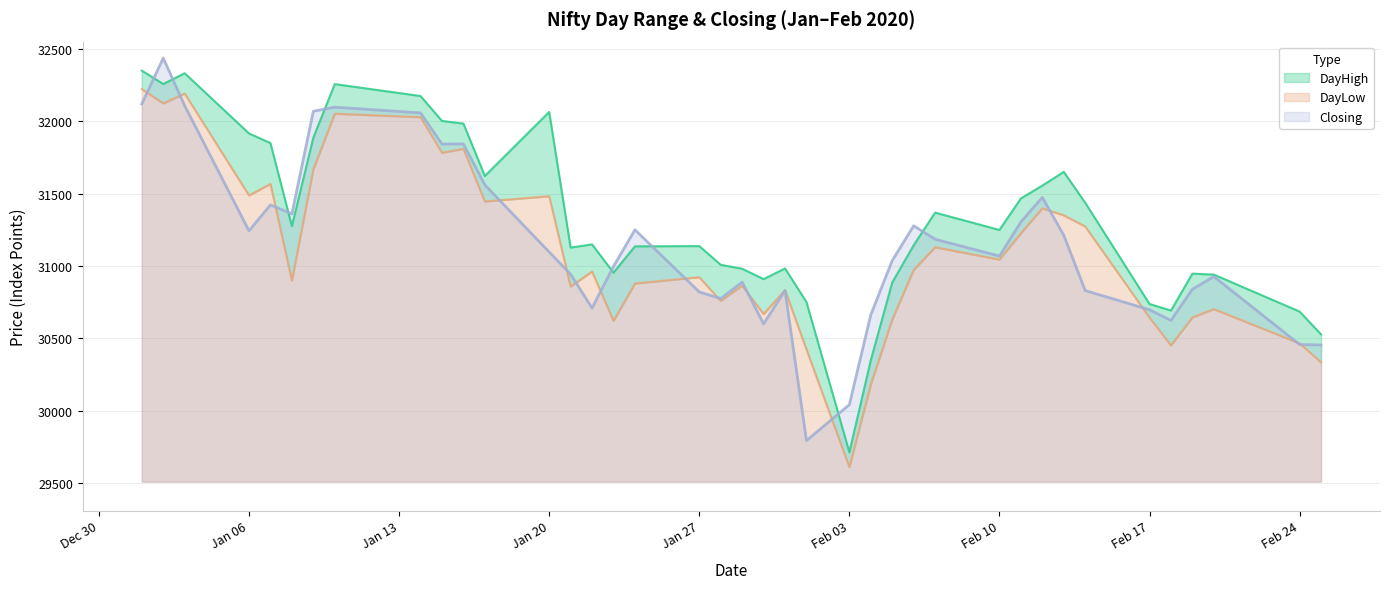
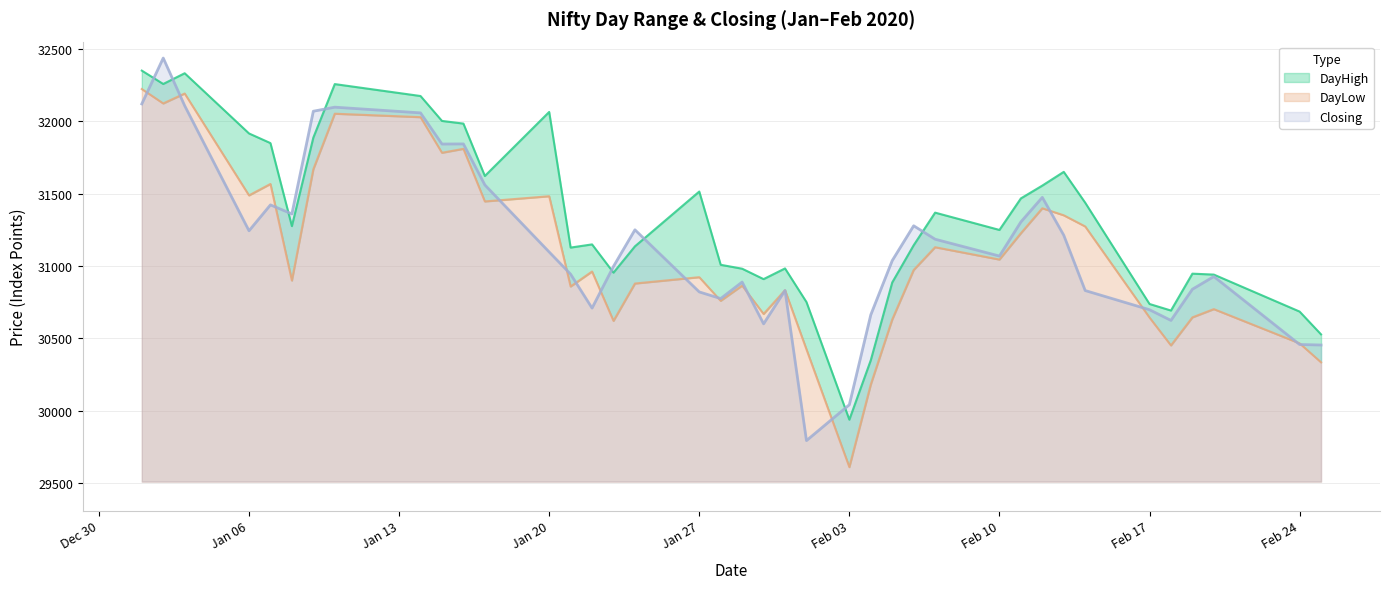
DayHigh, Jan 27: 31140 -> 31510
DayHigh, Feb 03: 29720 -> 29940
